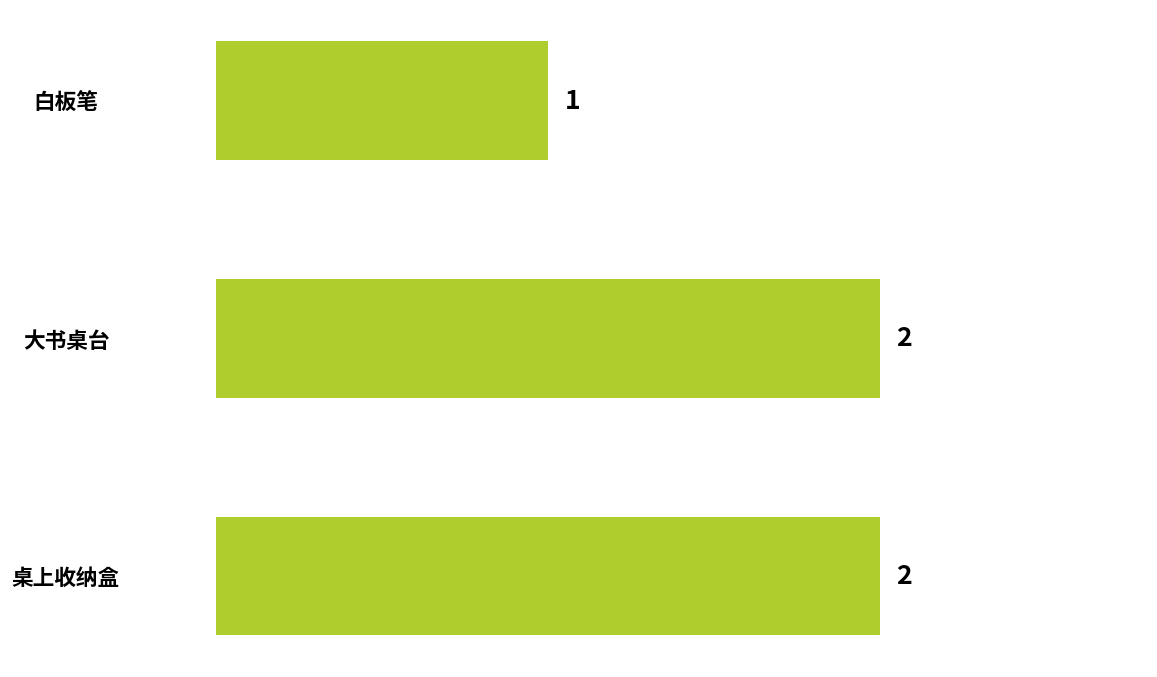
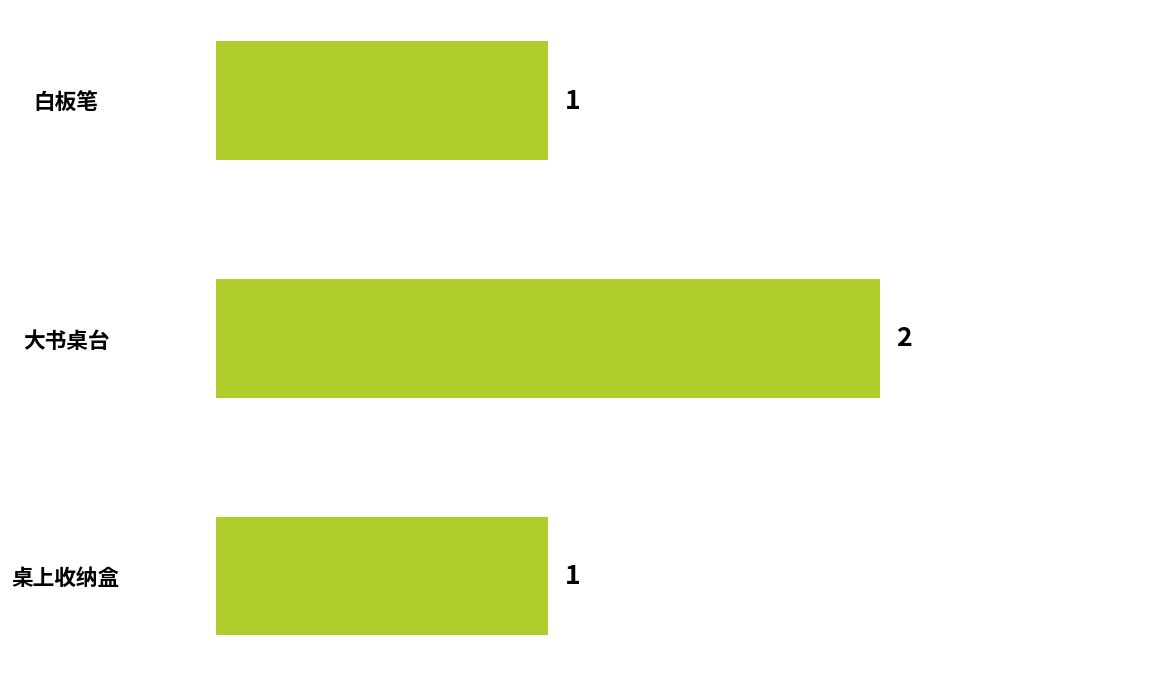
桌上收纳盒: 2 -> 1
